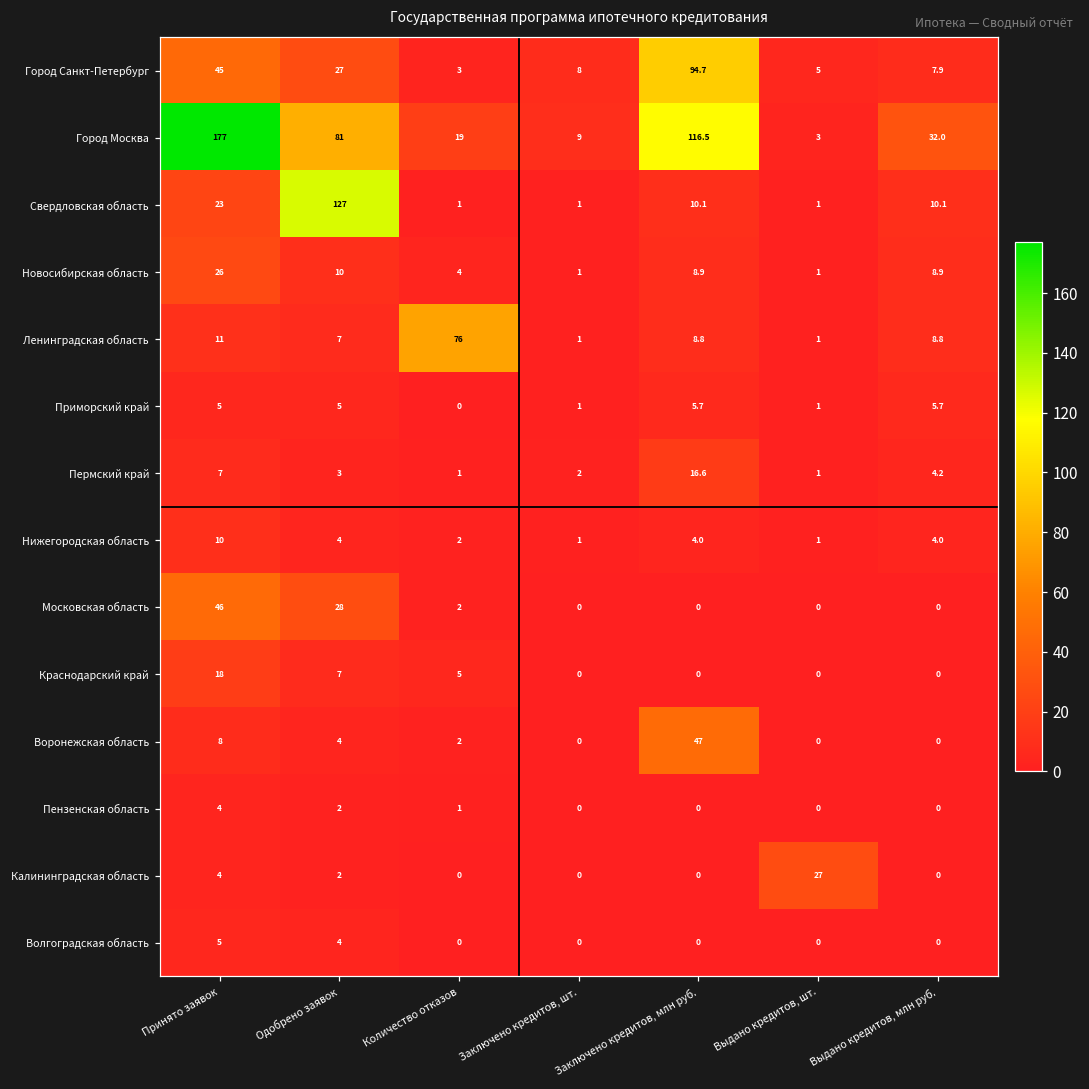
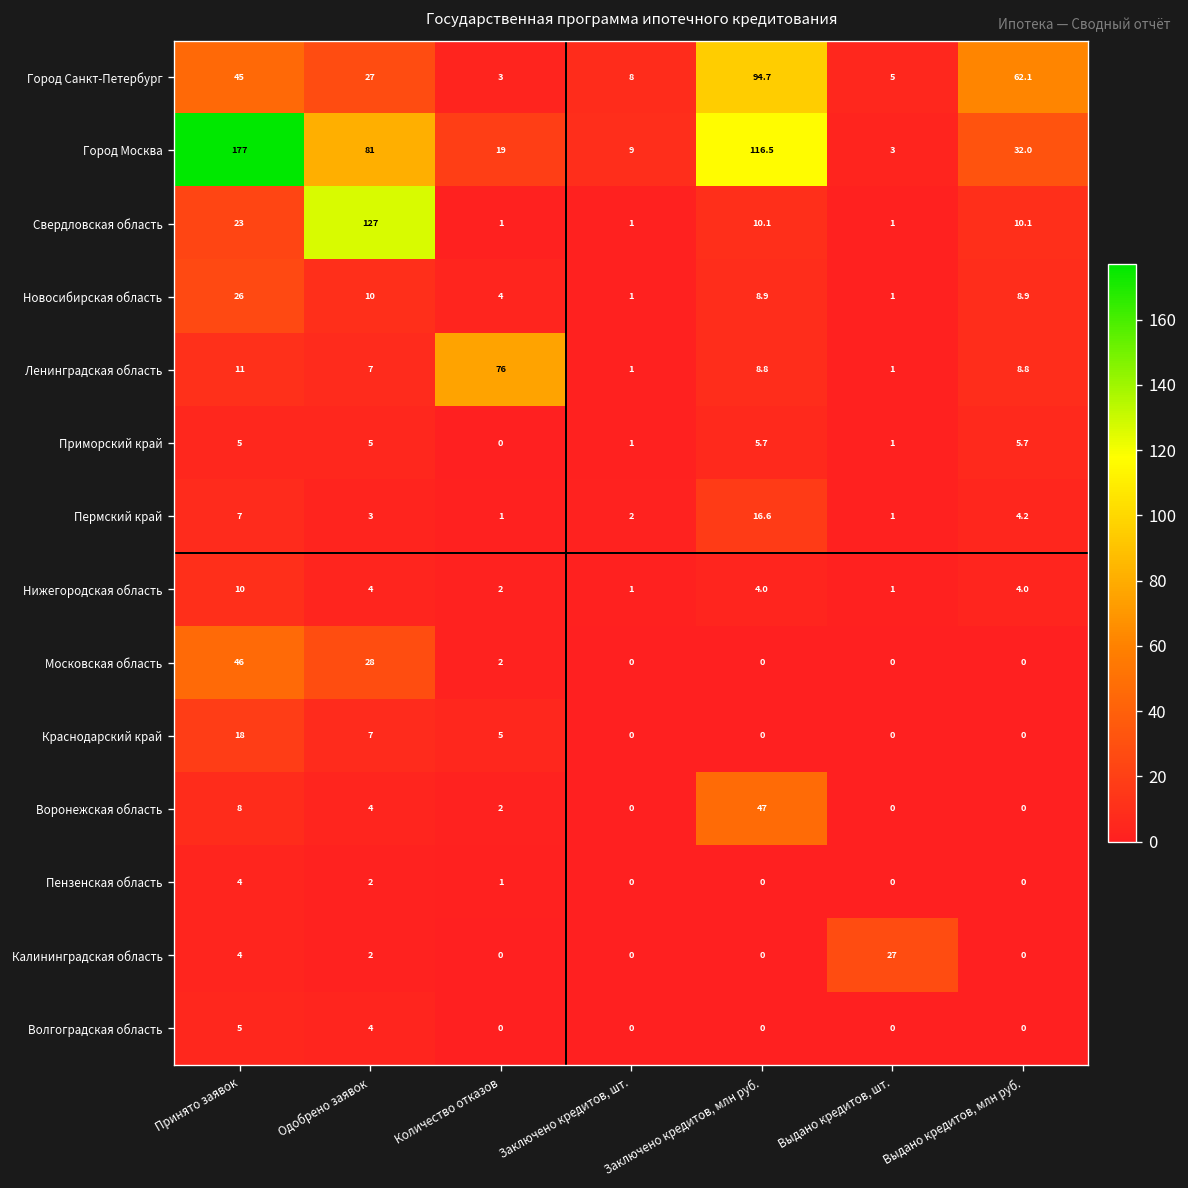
Город Санкт-Петербург, Выдано кредитов, млн руб.: 7.9 -> 62.1
